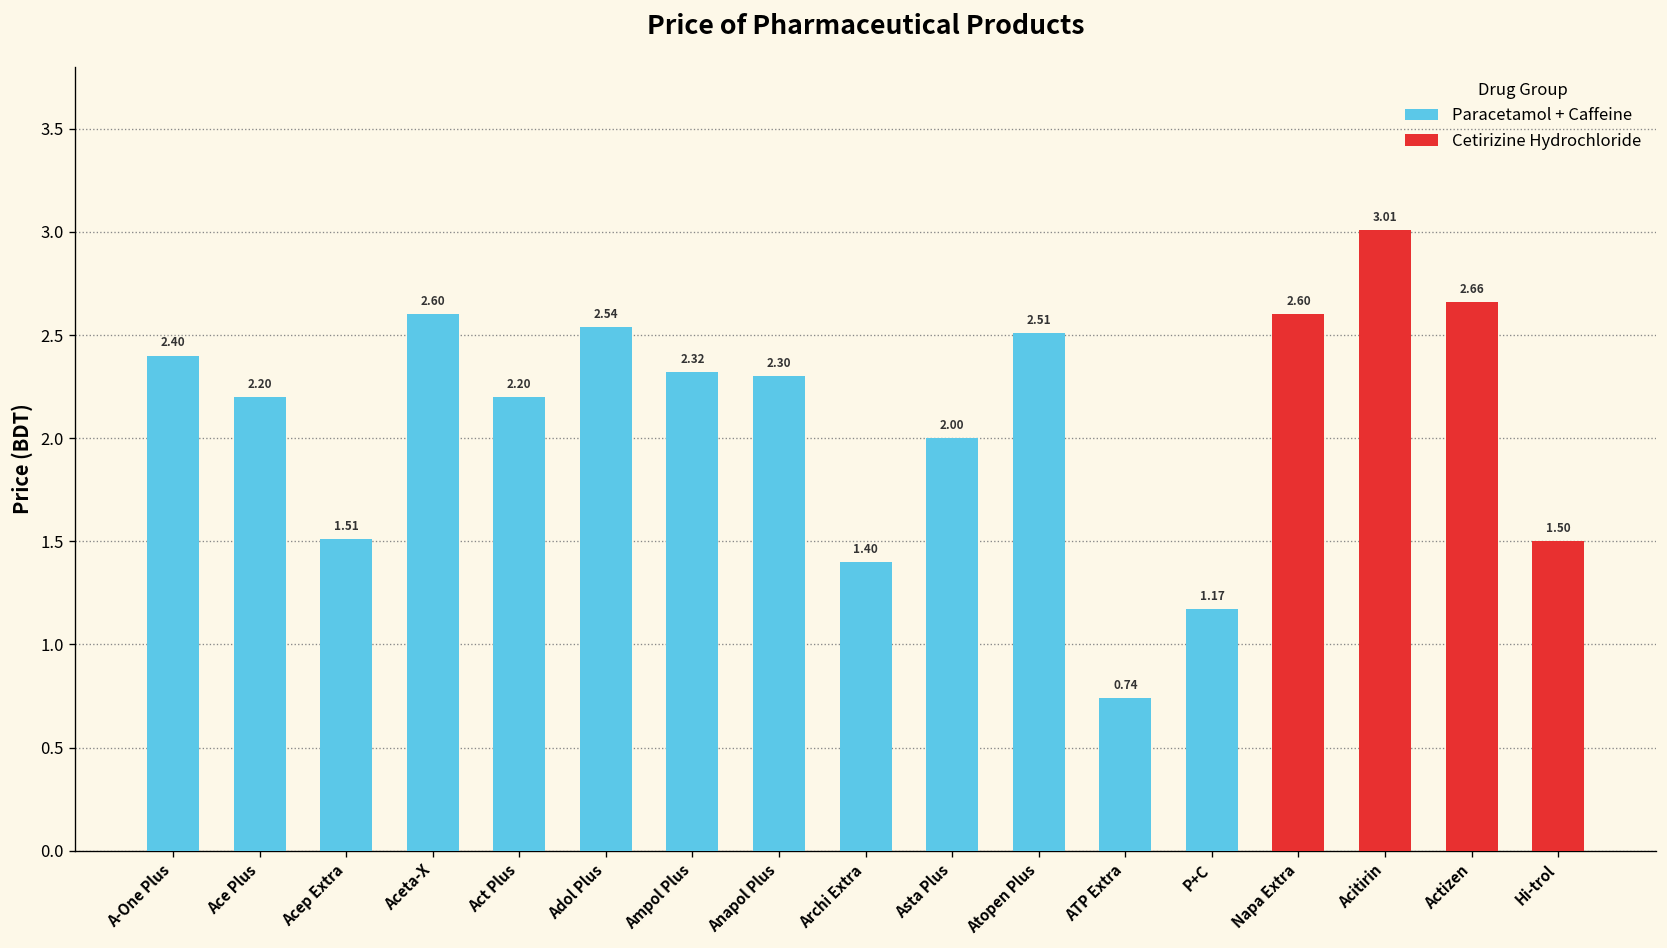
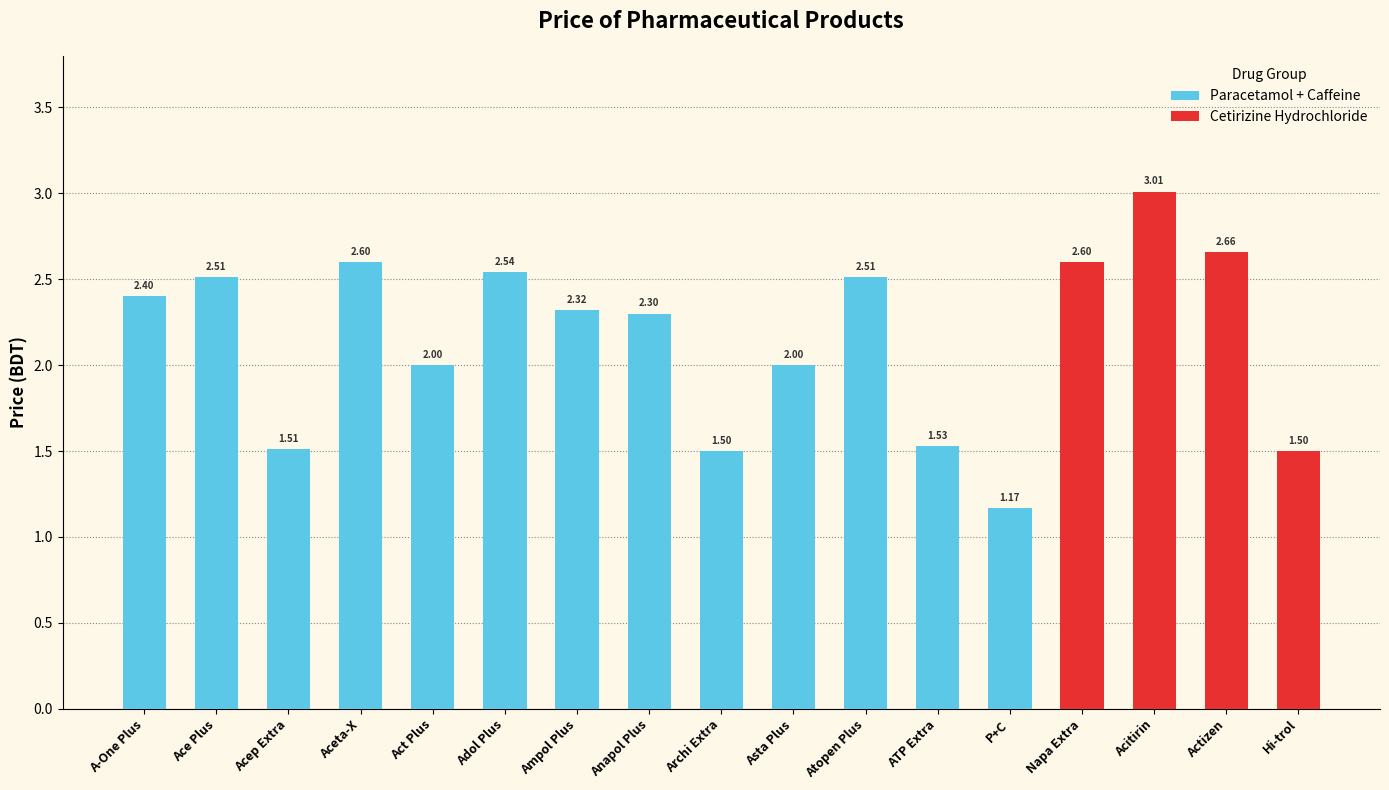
Ace Plus: 2.20 -> 2.51
Act Plus: 2.20 -> 2.00
Archi Extra: 1.40 -> 1.50
ATP Extra: 0.74 -> 1.53
